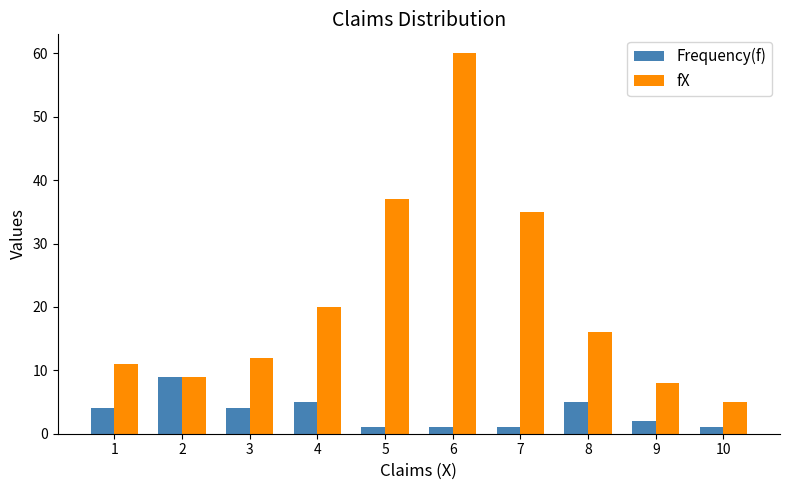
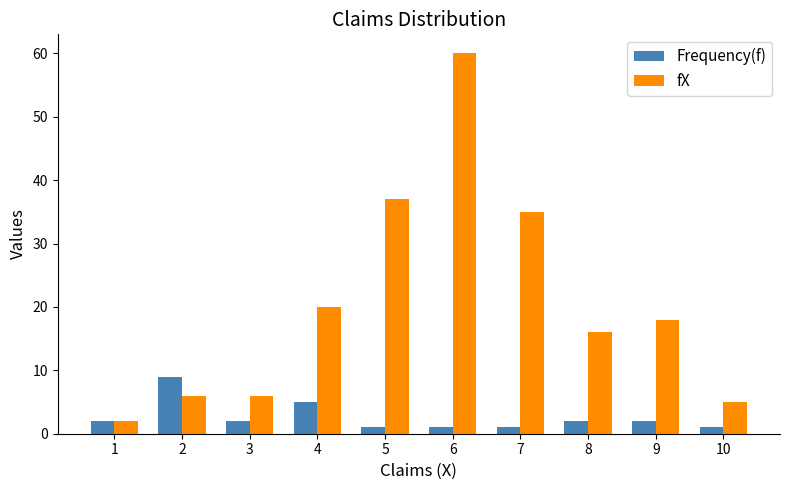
Frequency(f), 1: 4 -> 2
fX, 1: 11 -> 2
fX, 2: 9 -> 6
Frequency(f), 3: 4 -> 2
fX, 3: 12 -> 6
Frequency(f), 8: 5 -> 2
fX, 9: 8 -> 18
